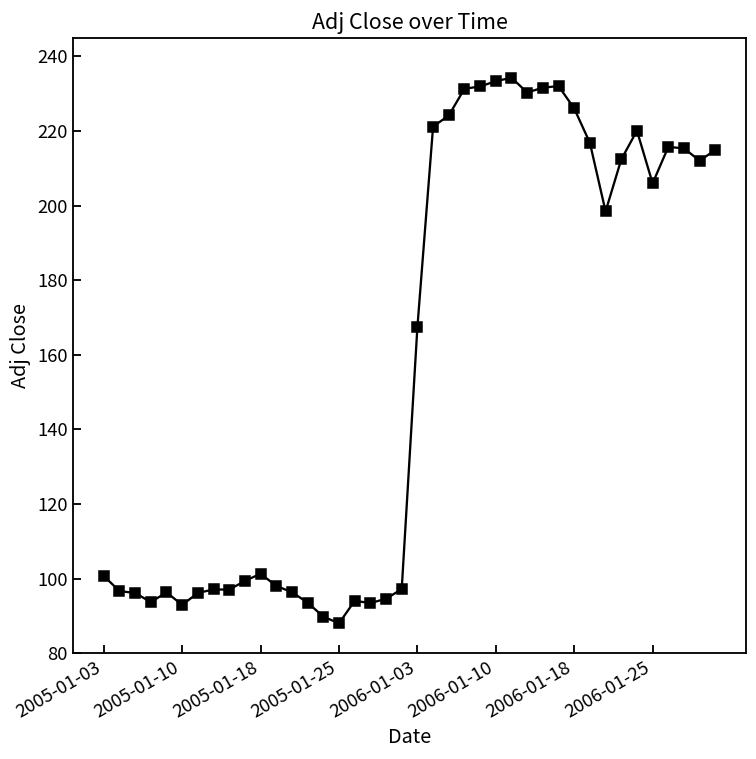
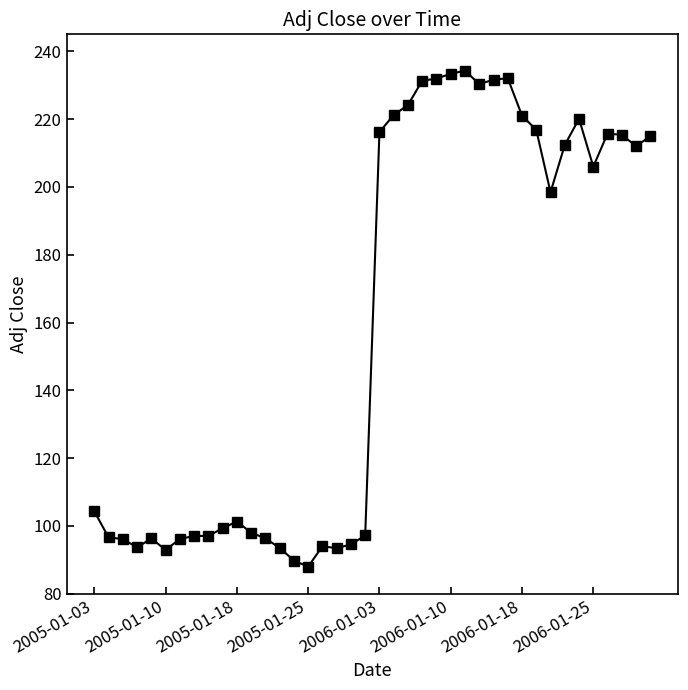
2005-01-03: 101 -> 104
2006-01-03: 167 -> 216
2006-01-18: 226 -> 221
